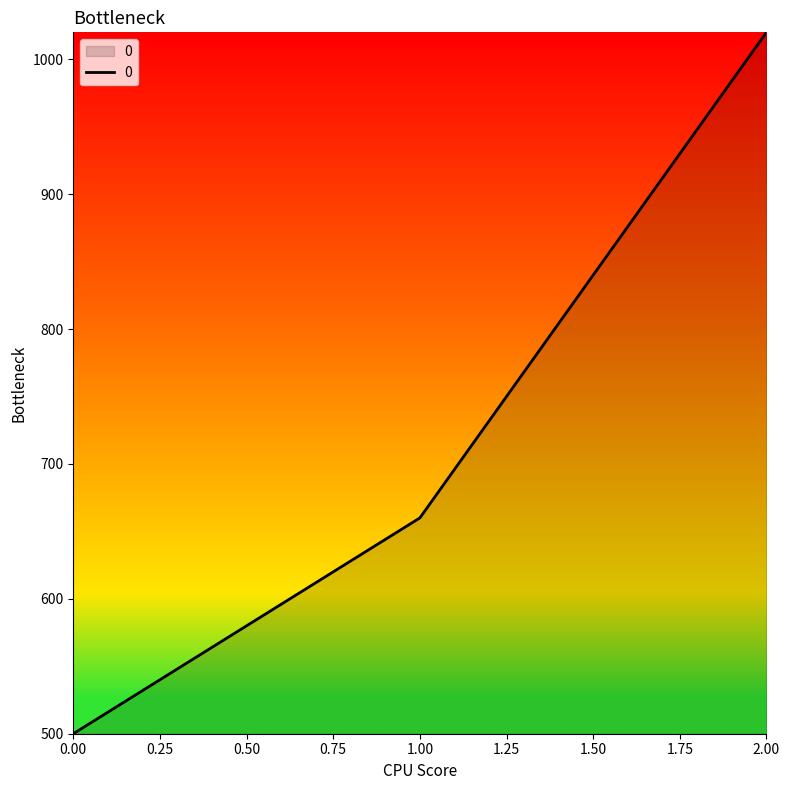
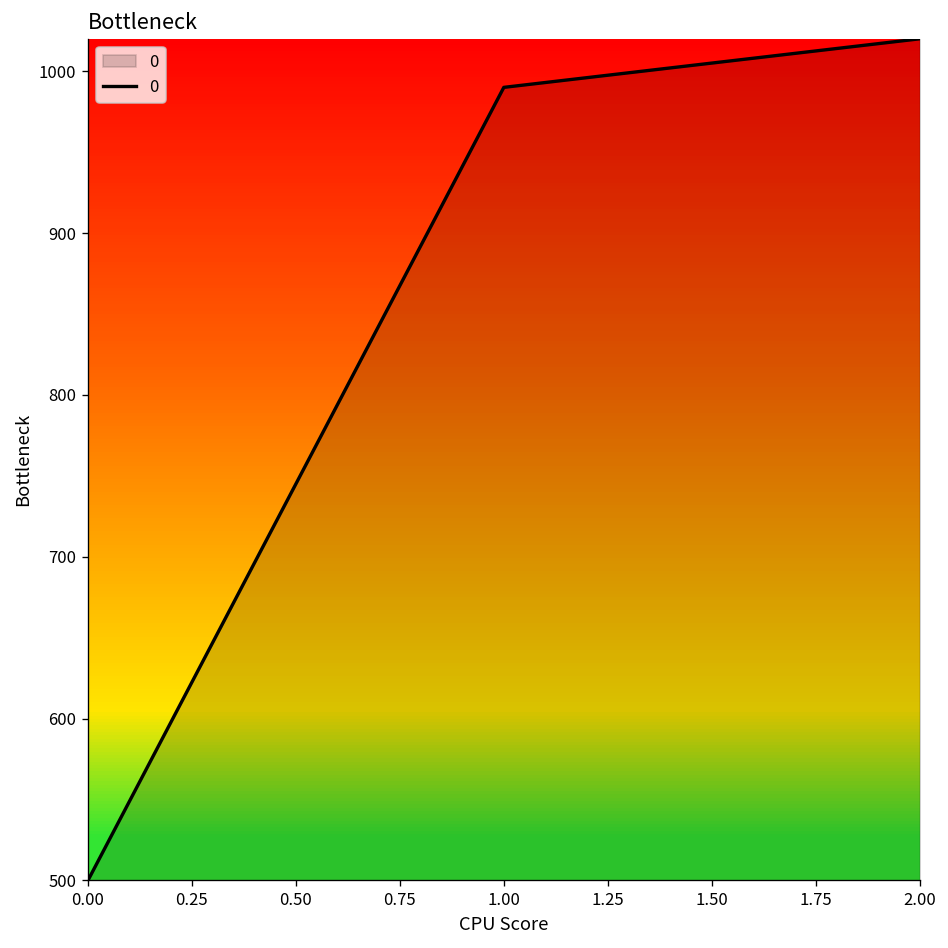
1.00: 660 -> 990
